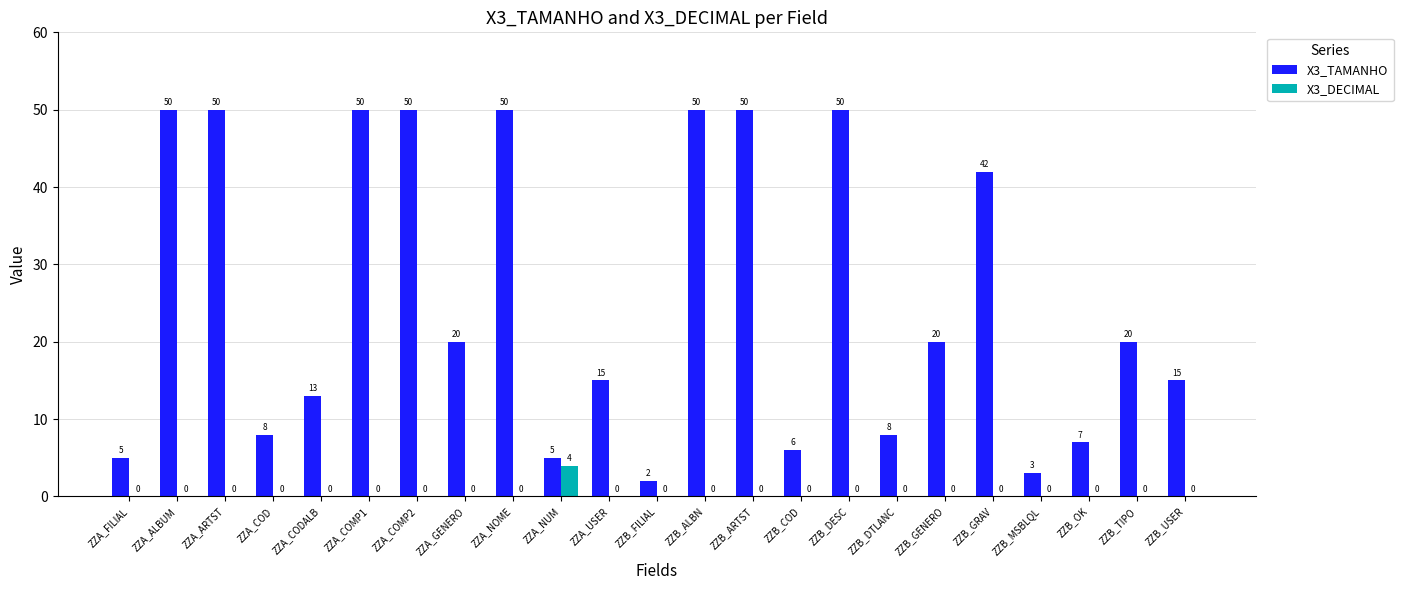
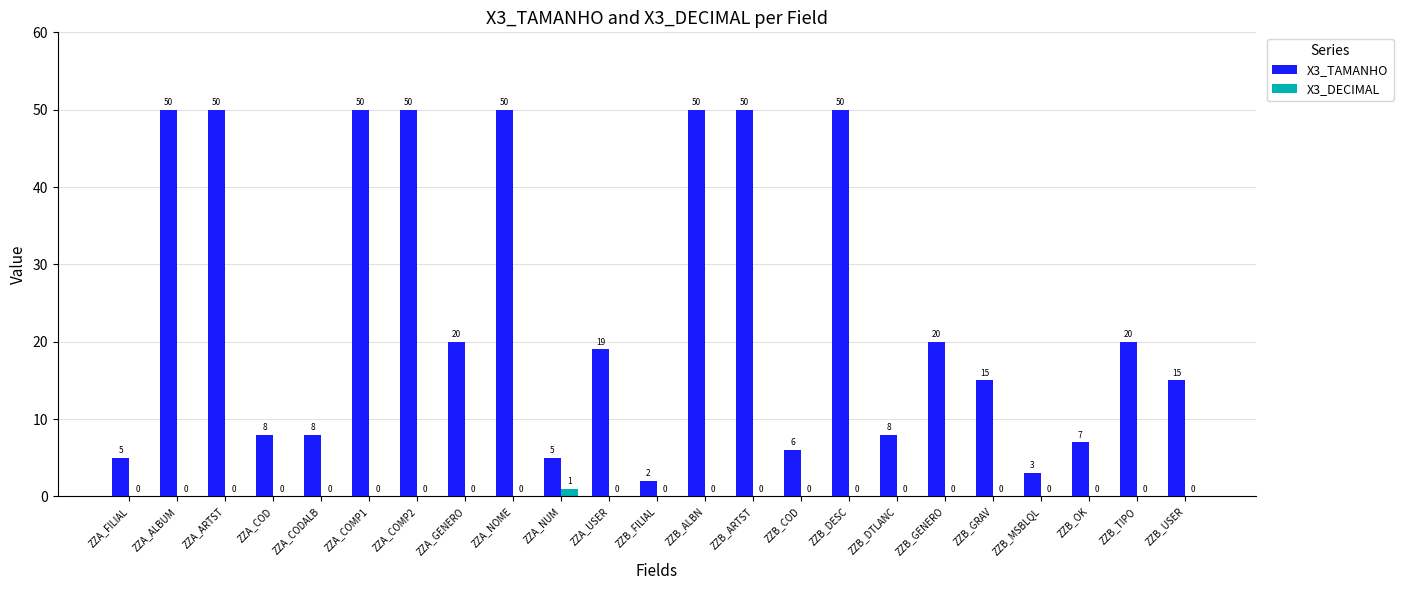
X3_TAMANHO, ZZA_CODALB: 13 -> 8
X3_DECIMAL, ZZA_NUM: 4 -> 1
X3_TAMANHO, ZZA_USER: 15 -> 19
X3_TAMANHO, ZZB_GRAV: 42 -> 15
